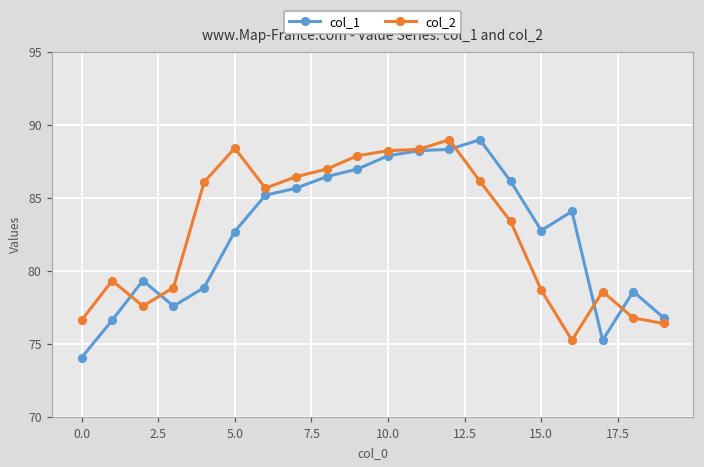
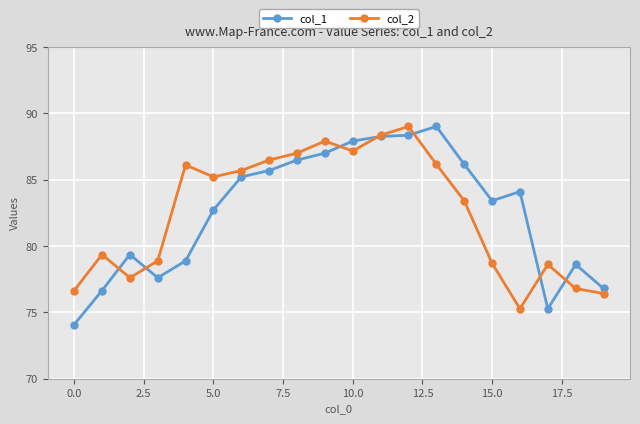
col_2, 5.0: 88.4 -> 85.2
col_2, 10.0: 88.3 -> 87.2
col_1, 15.0: 82.8 -> 83.4
